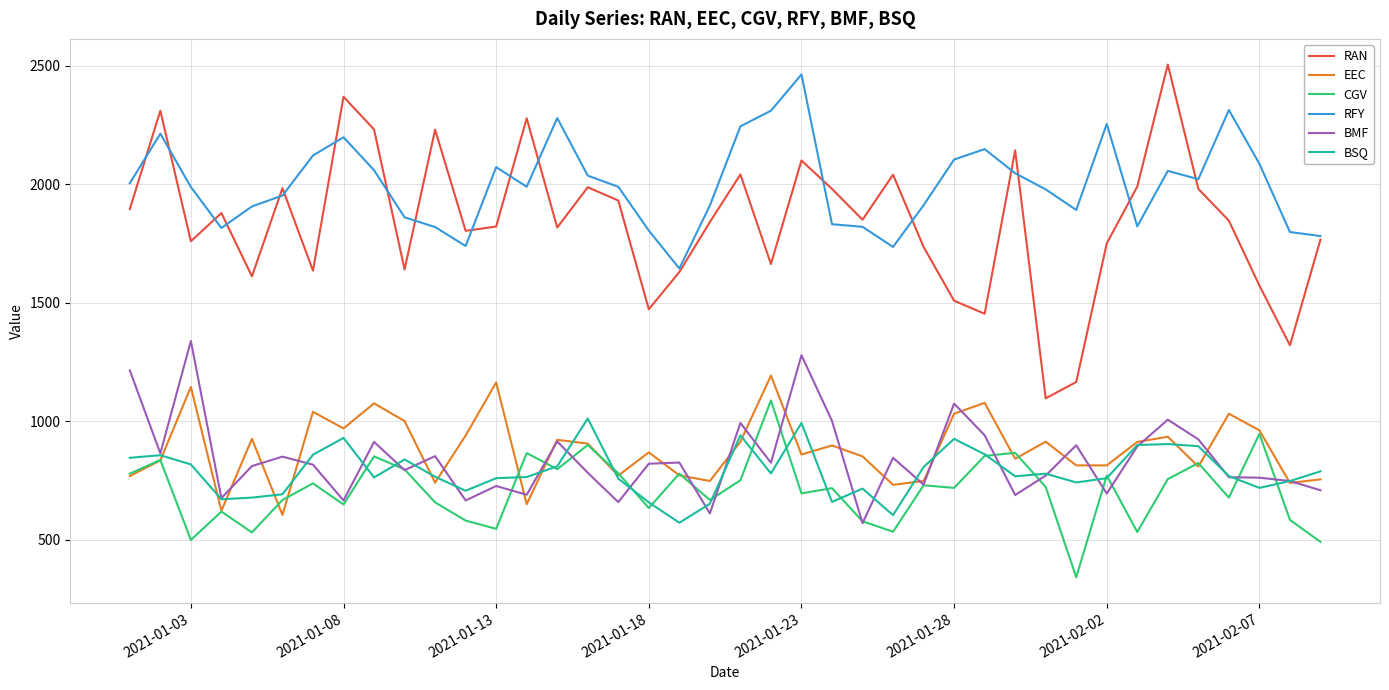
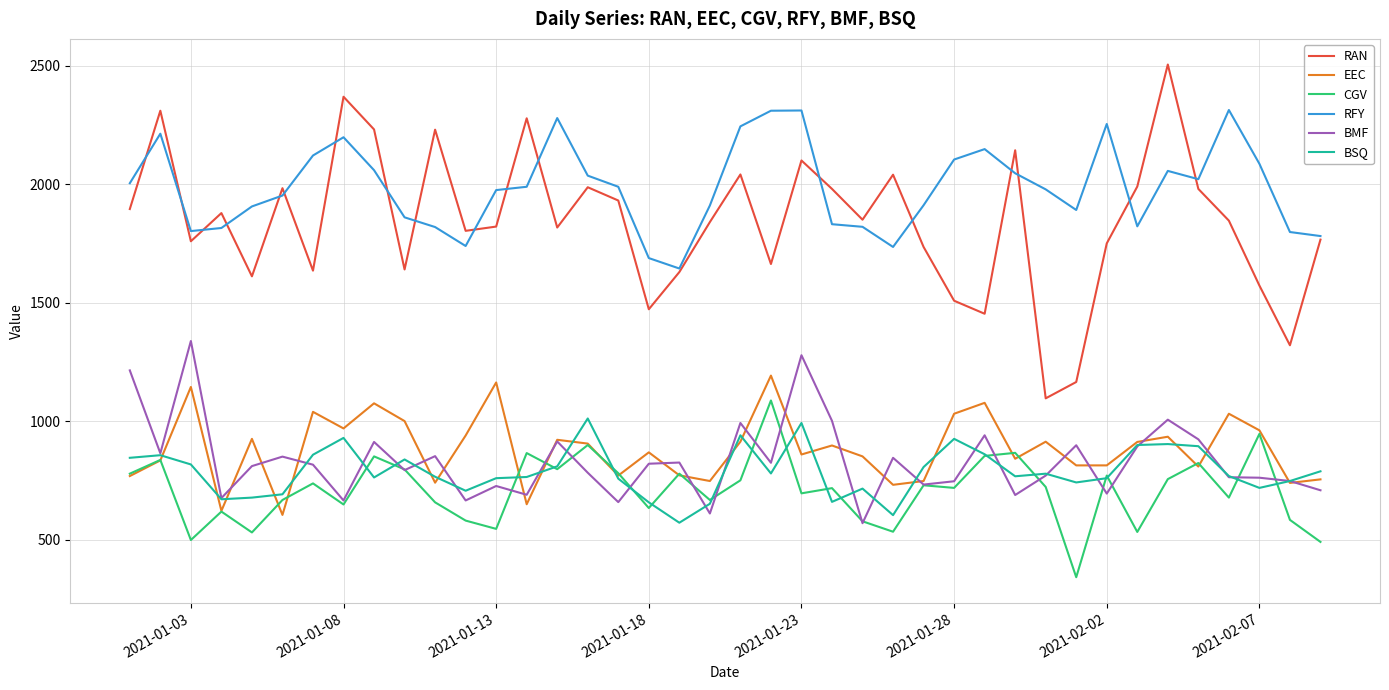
RFY, 2021-01-03: 1990 -> 1800
RFY, 2021-01-13: 2070 -> 1980
RFY, 2021-01-18: 1810 -> 1690
RFY, 2021-01-23: 2460 -> 2310
BMF, 2021-01-28: 1080 -> 750
